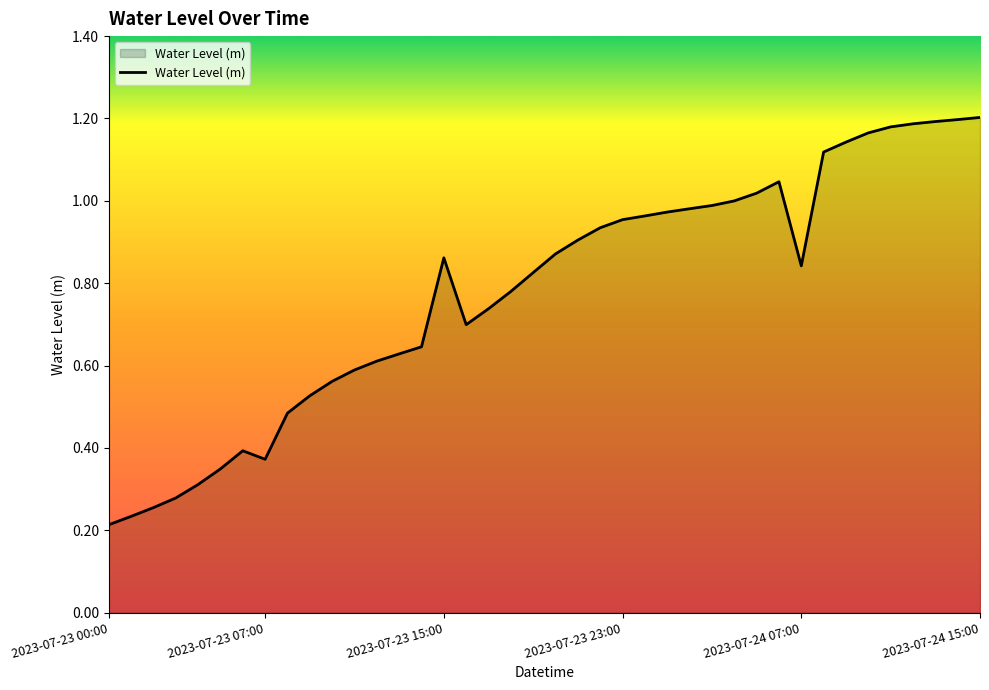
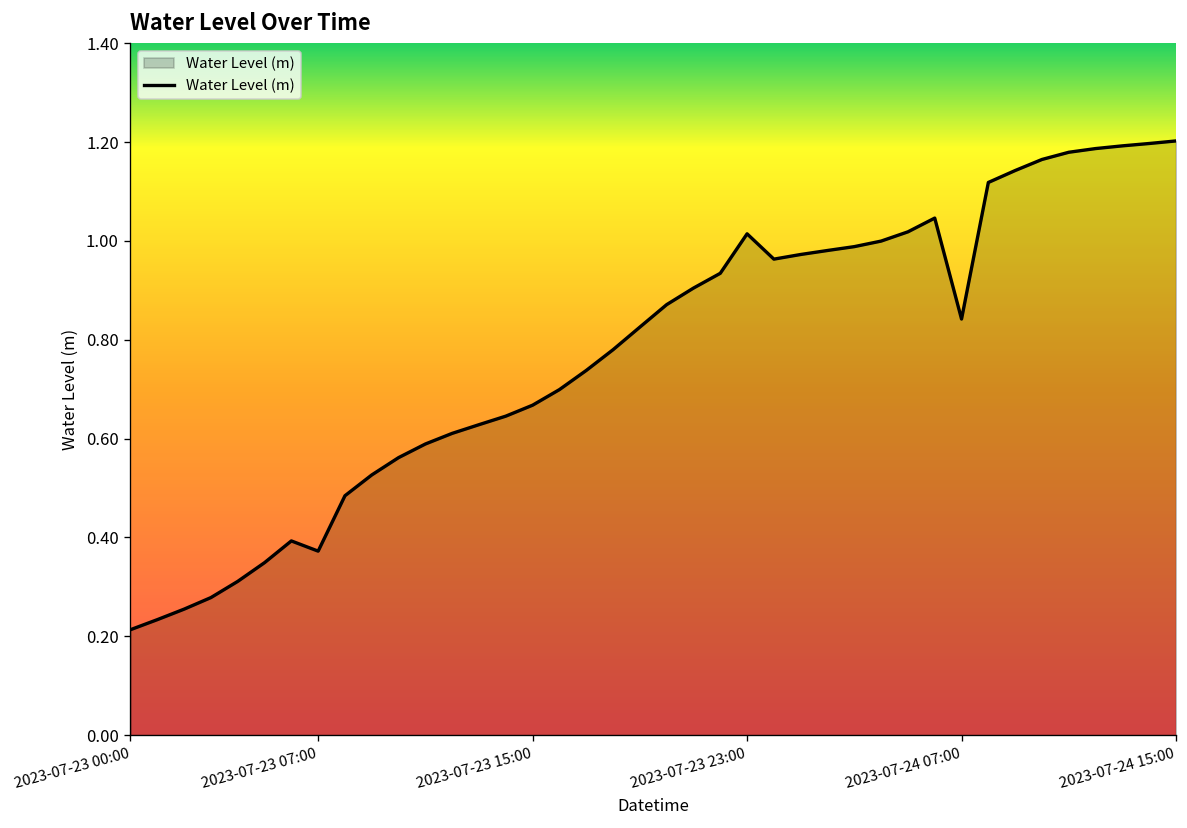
2023-07-23 15:00: 0.86 -> 0.67
2023-07-23 23:00: 0.95 -> 1.01
